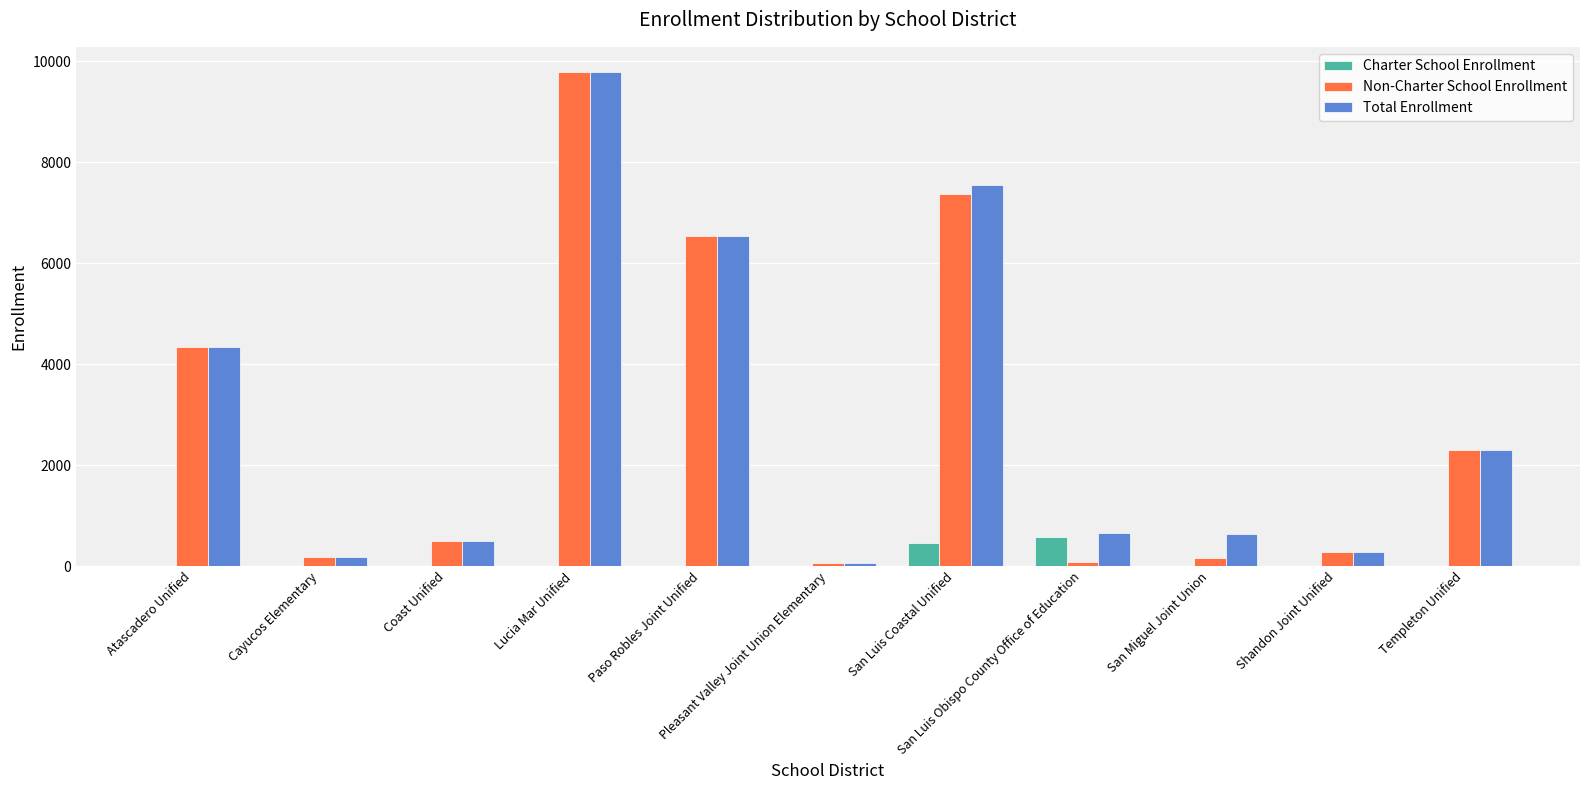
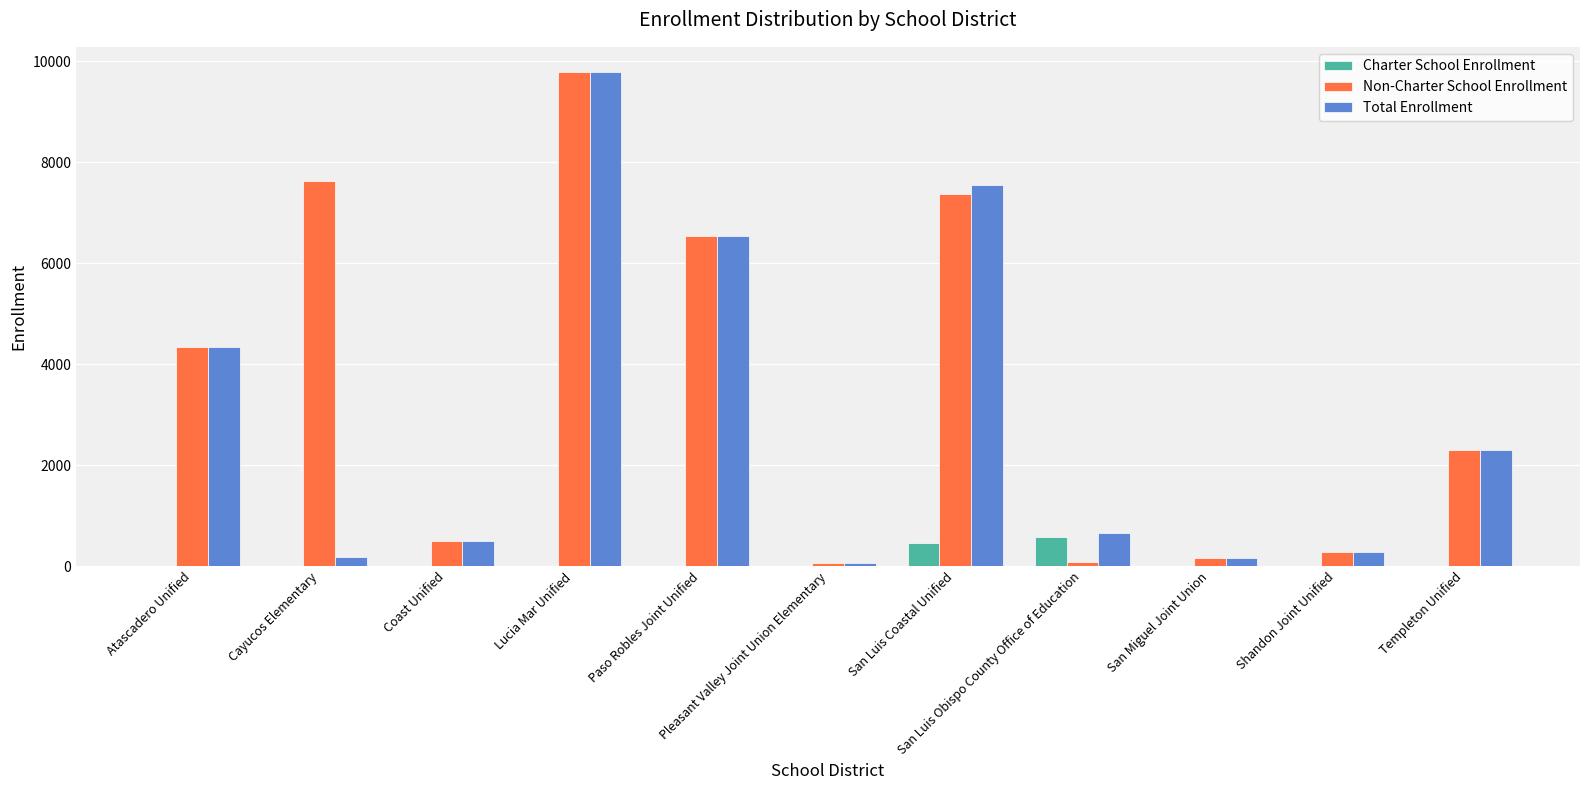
Non-Charter School Enrollment, Cayucos Elementary: 200 -> 7600
Total Enrollment, San Miguel Joint Union: 600 -> 200
